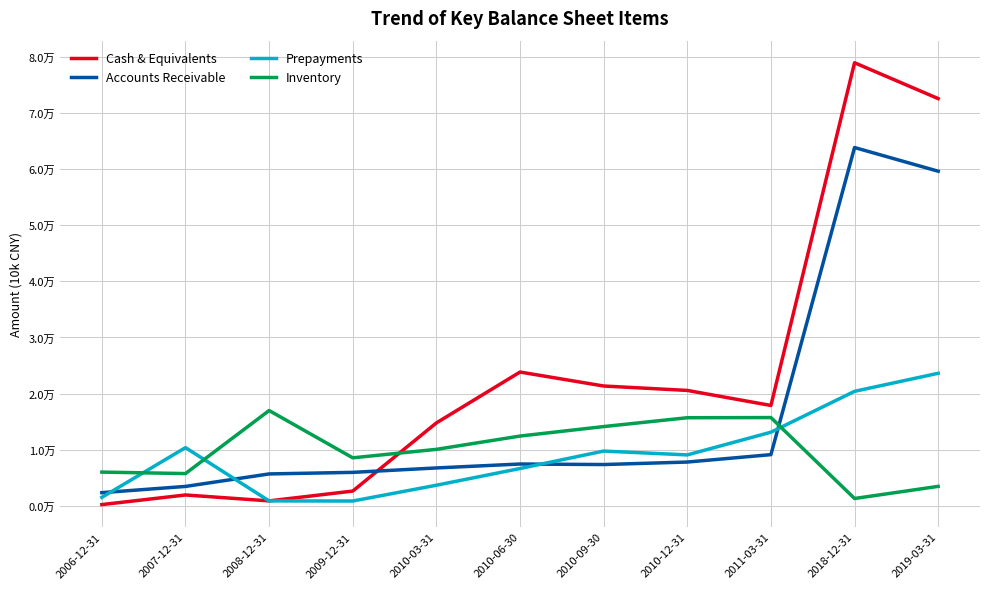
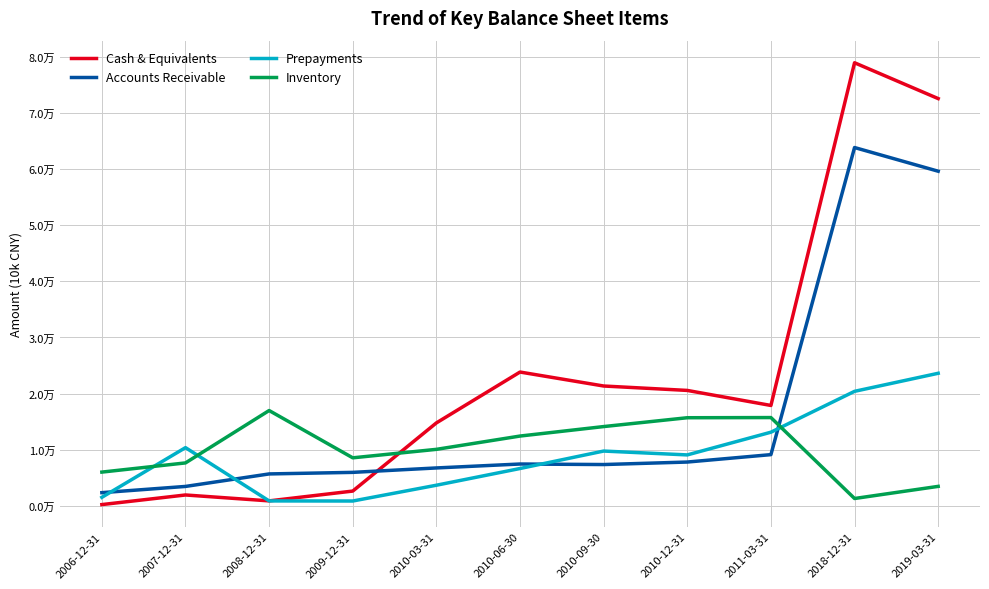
Inventory, 2007-12-31: 0.6万 -> 0.8万
